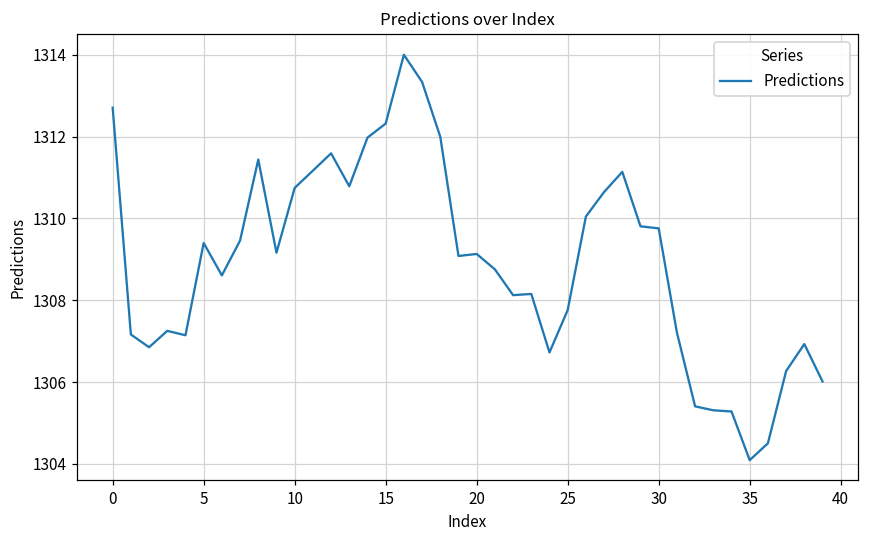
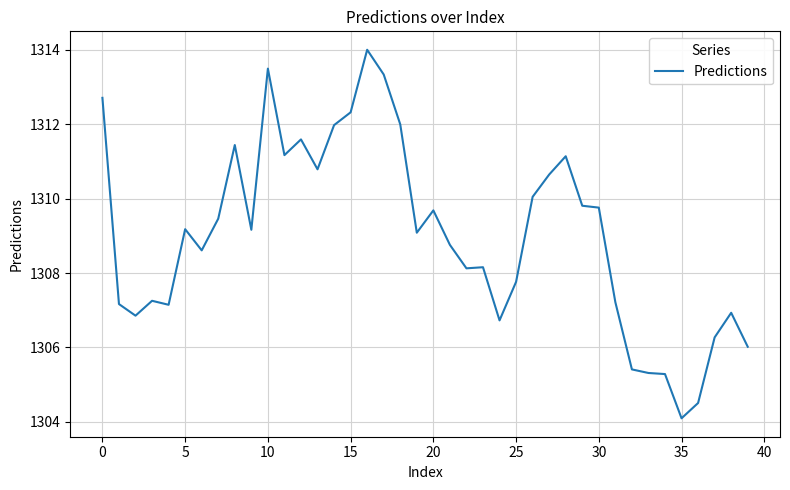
5: 1309.4 -> 1309.2
10: 1310.7 -> 1313.5
20: 1309.1 -> 1309.7
